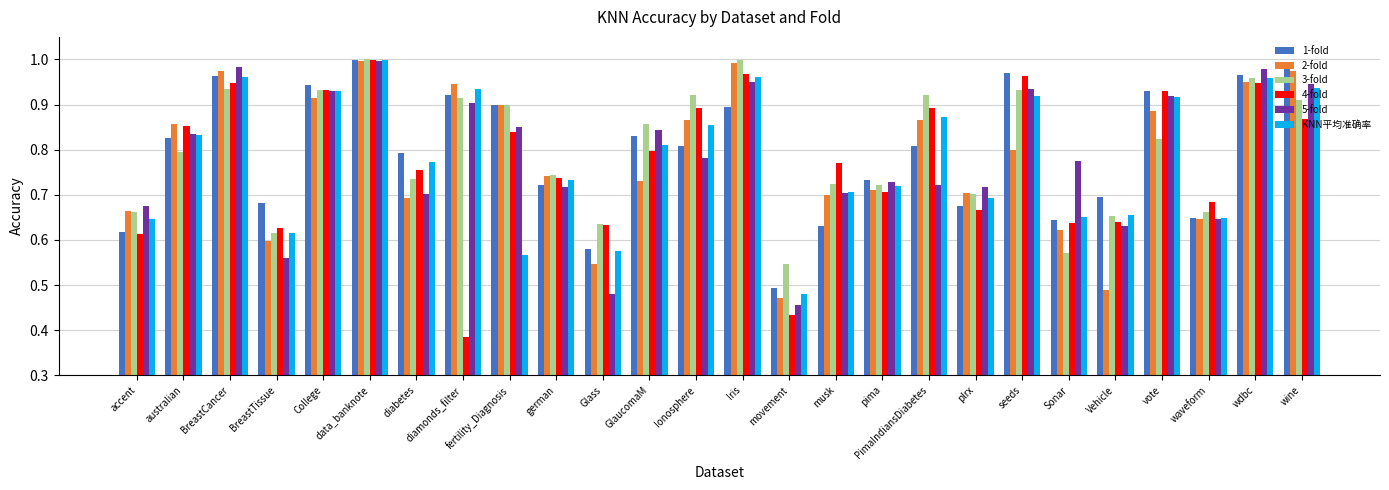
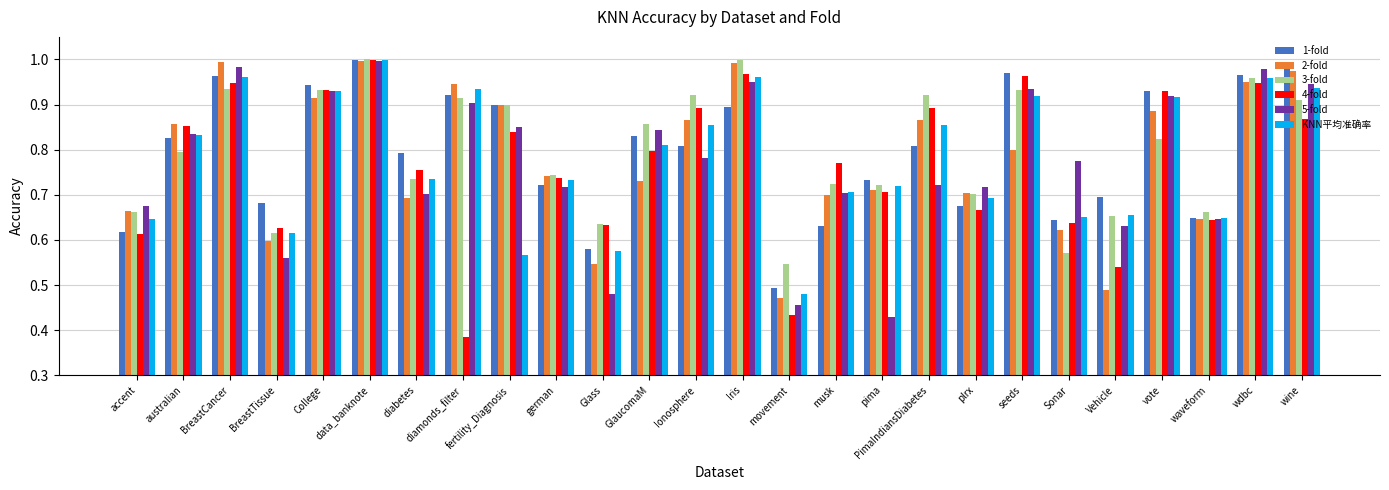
2-fold, BreastCancer: 0.97 -> 1.00
KNN平均准确率, diabetes: 0.77 -> 0.74
5-fold, pima: 0.73 -> 0.43
KNN平均准确率, PimaIndiansDiabetes: 0.87 -> 0.85
4-fold, Vehicle: 0.64 -> 0.54
4-fold, waveform: 0.68 -> 0.64
